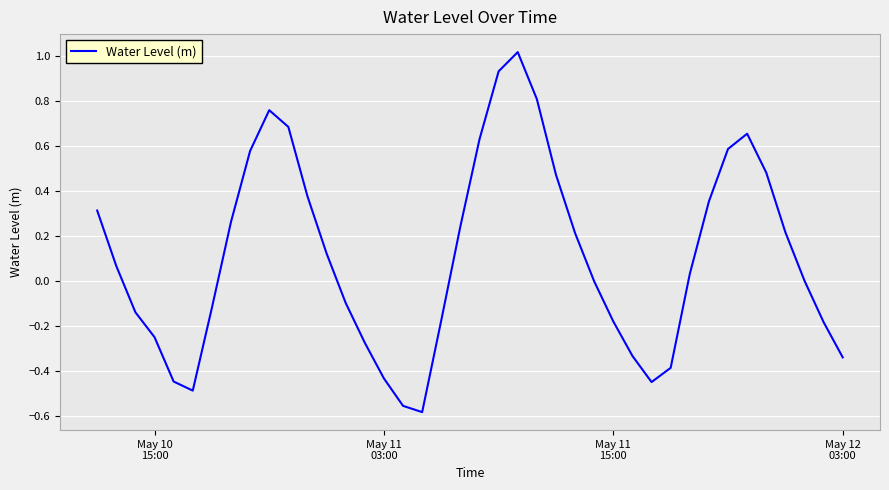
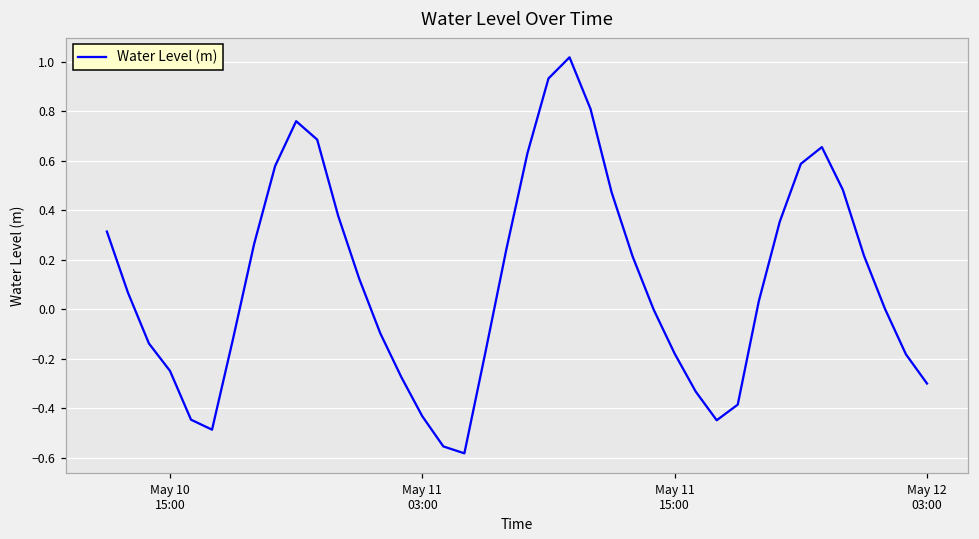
May 12 03:00: -0.34 -> -0.30
